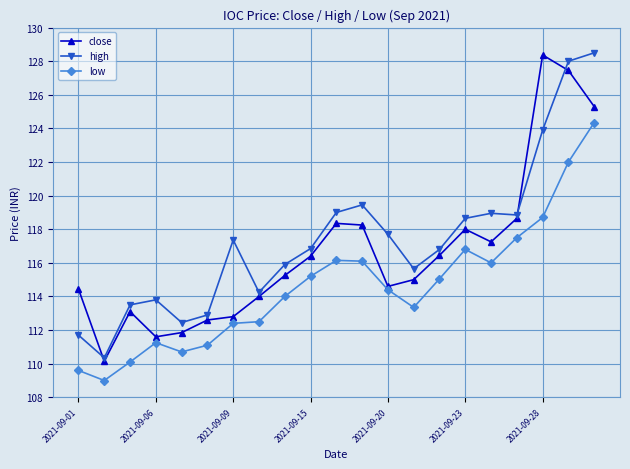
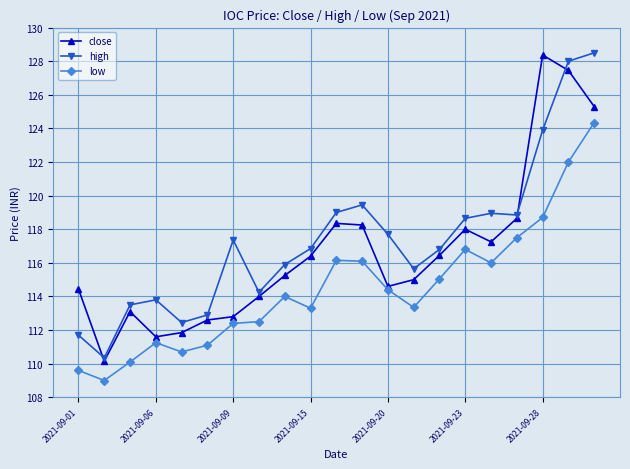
low, 2021-09-15: 115.2 -> 113.3
